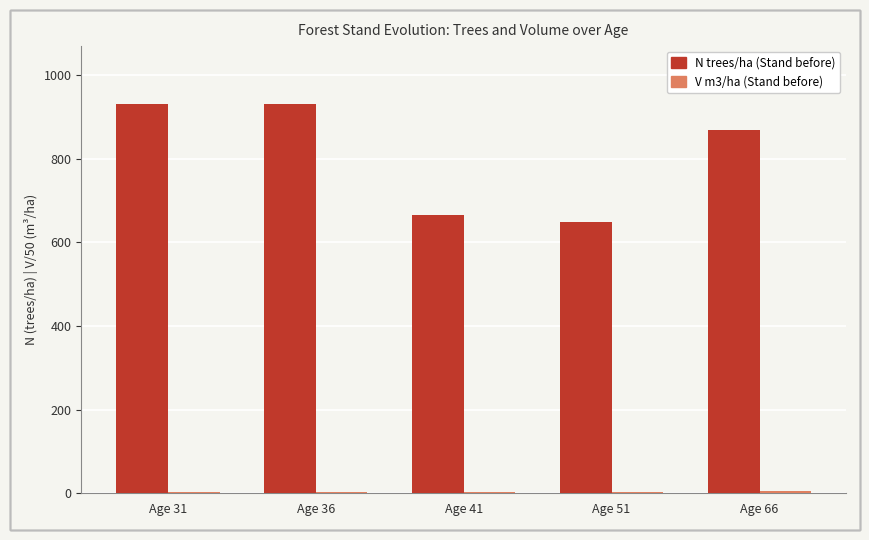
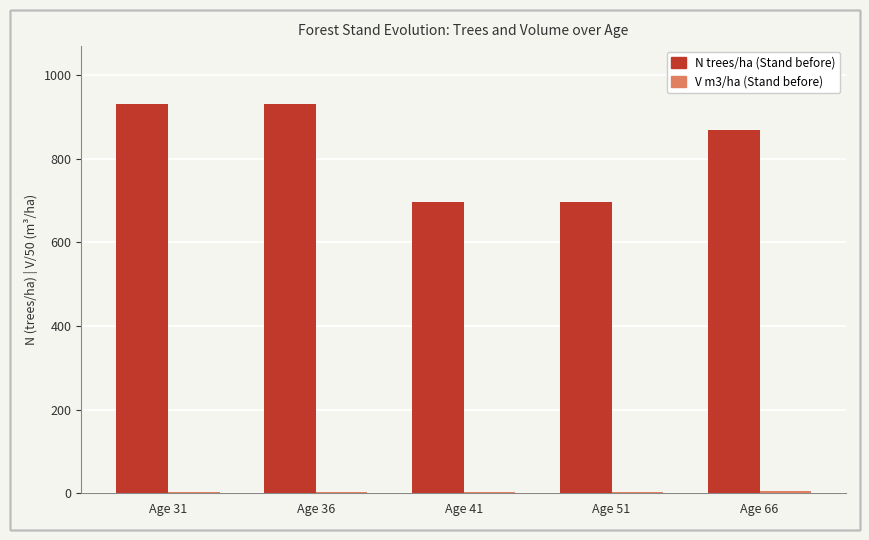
N trees/ha (Stand before), Age 41: 670 -> 700
N trees/ha (Stand before), Age 51: 650 -> 700
